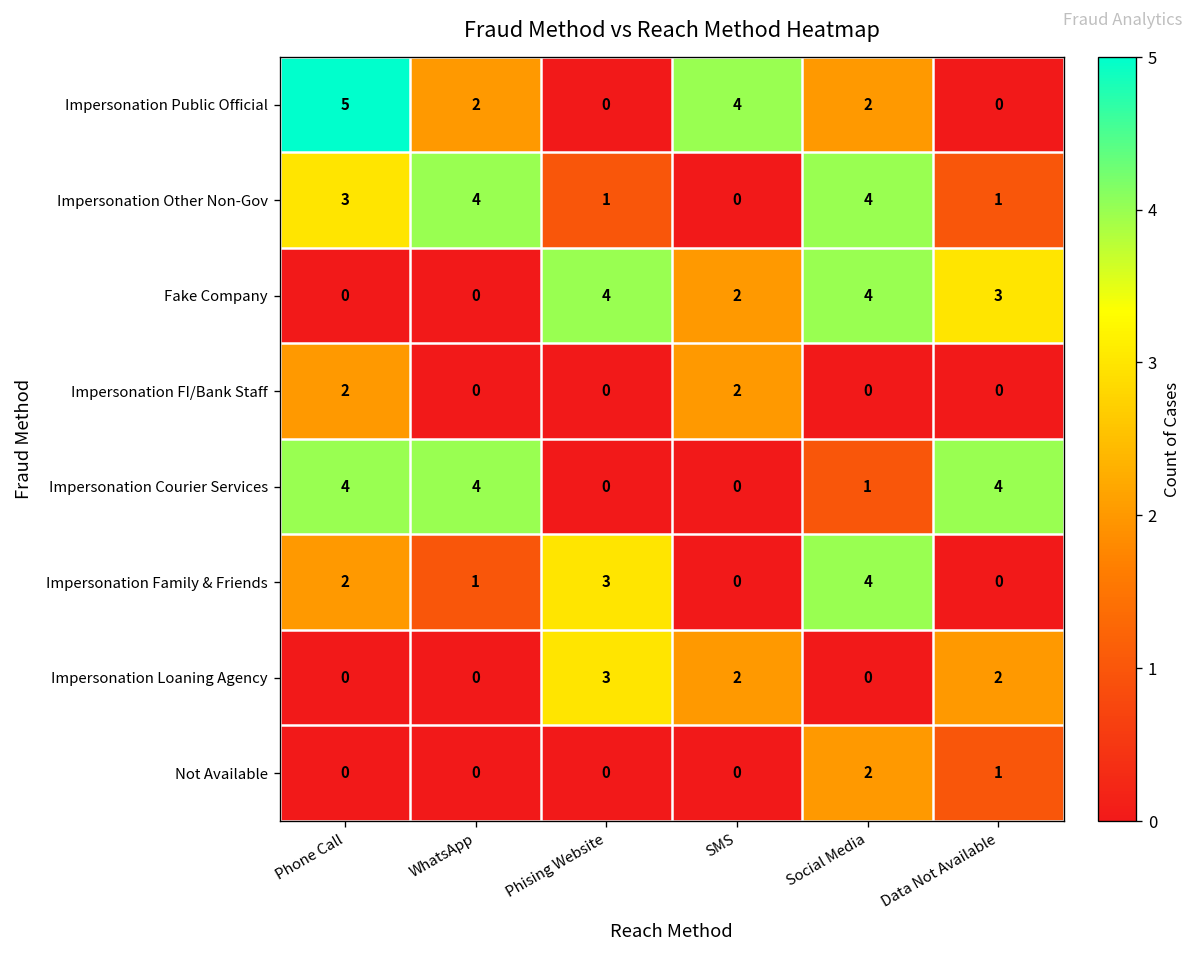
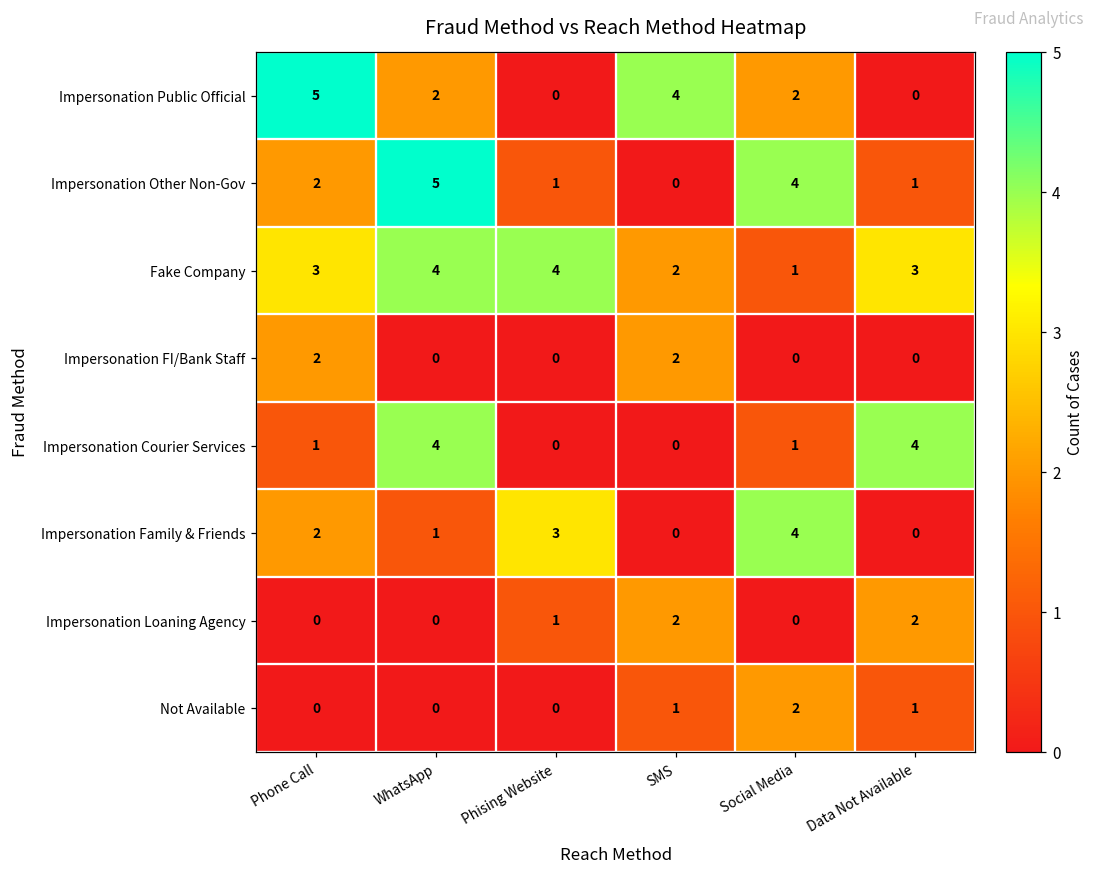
Impersonation Other Non-Gov, Phone Call: 3 -> 2
Impersonation Other Non-Gov, WhatsApp: 4 -> 5
Fake Company, Phone Call: 0 -> 3
Fake Company, WhatsApp: 0 -> 4
Fake Company, Social Media: 4 -> 1
Impersonation Courier Services, Phone Call: 4 -> 1
Impersonation Loaning Agency, Phising Website: 3 -> 1
Not Available, SMS: 0 -> 1
